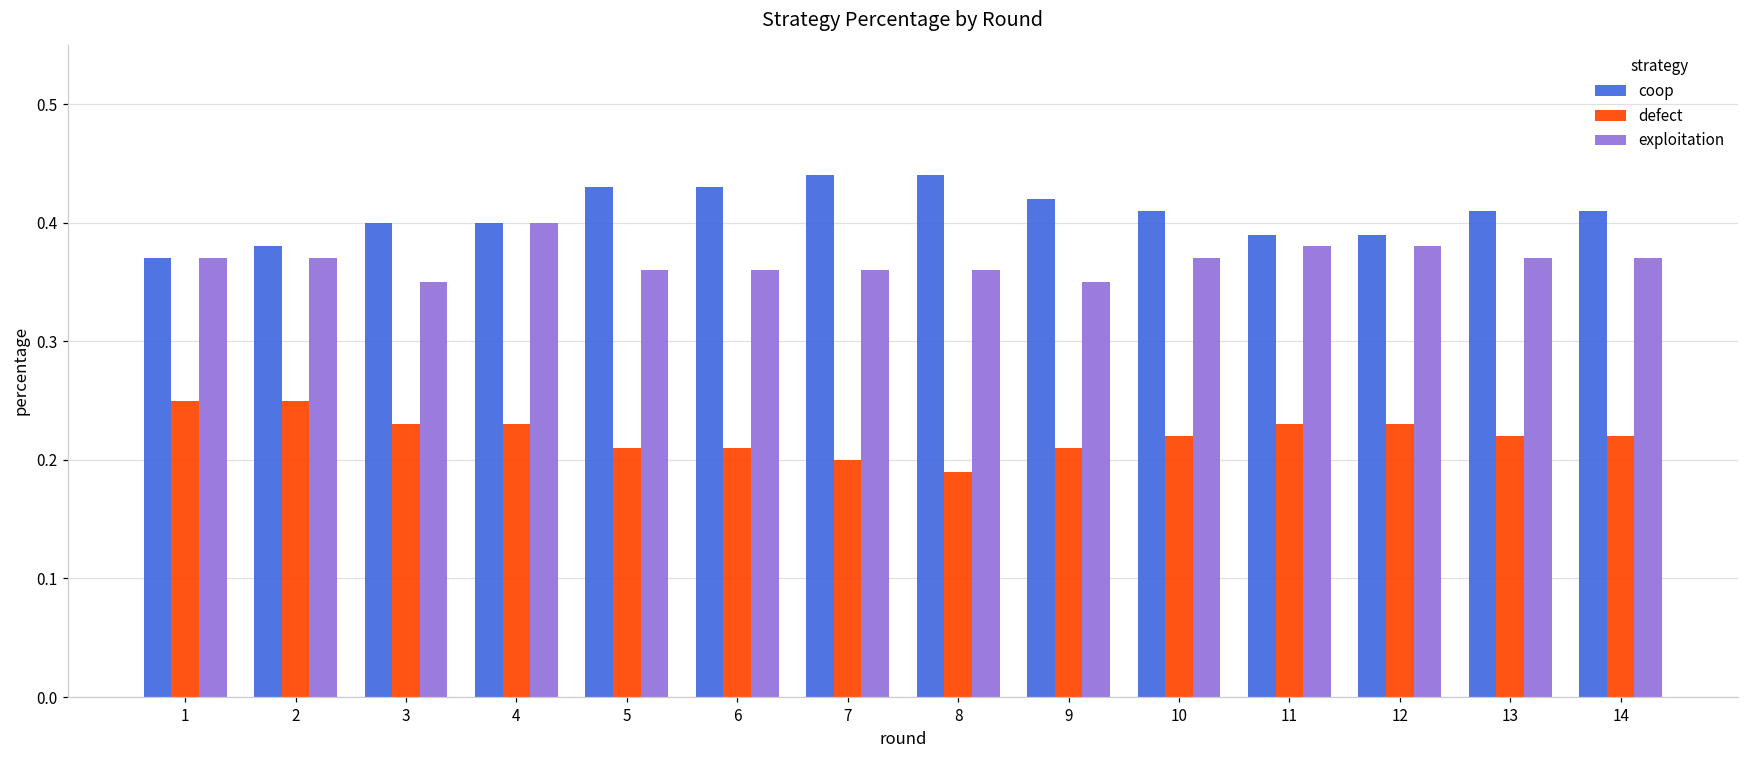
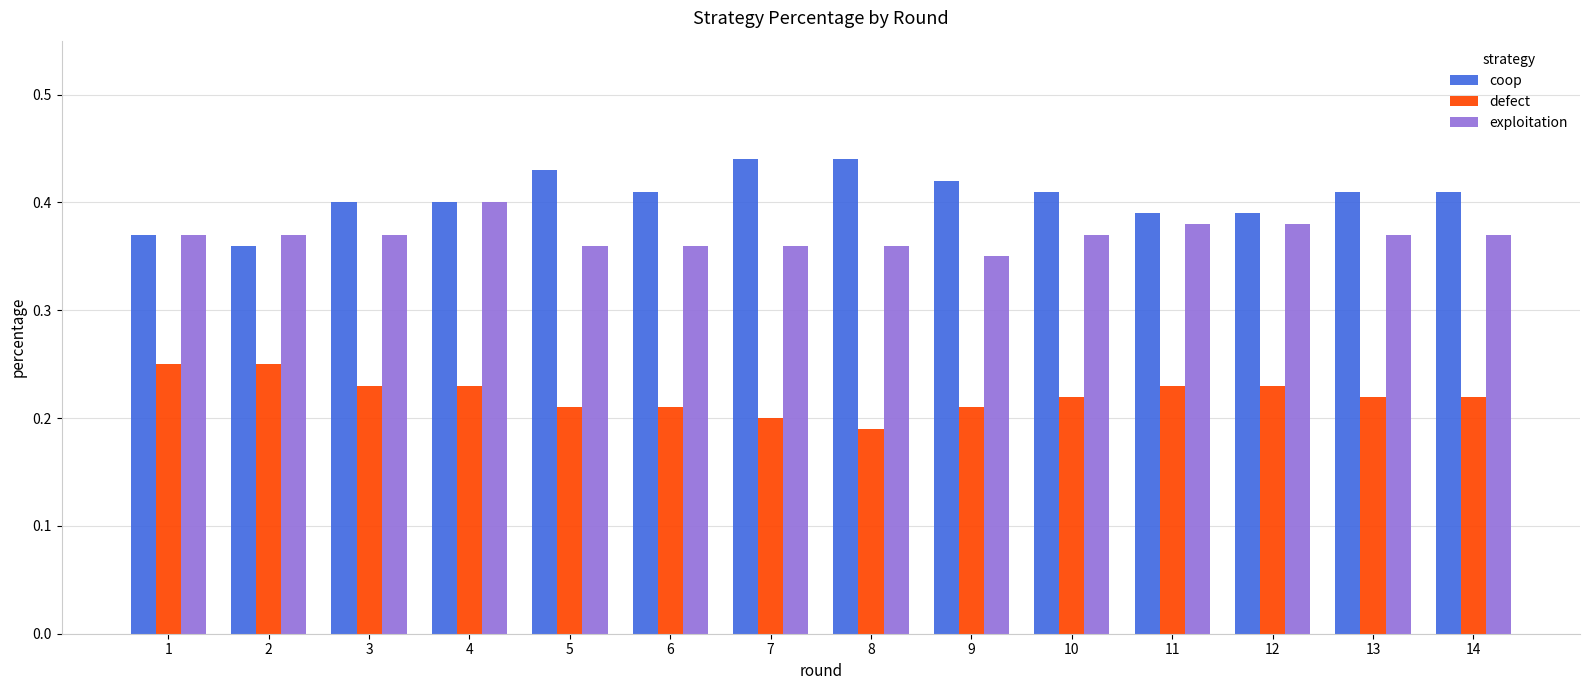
coop, 2: 0.38 -> 0.36
exploitation, 3: 0.35 -> 0.37
coop, 6: 0.43 -> 0.41
